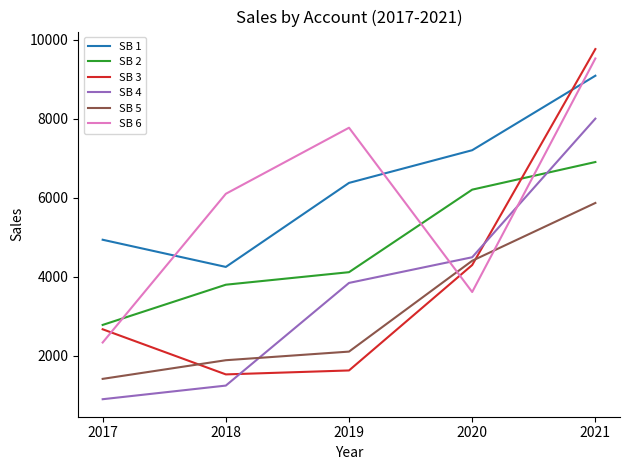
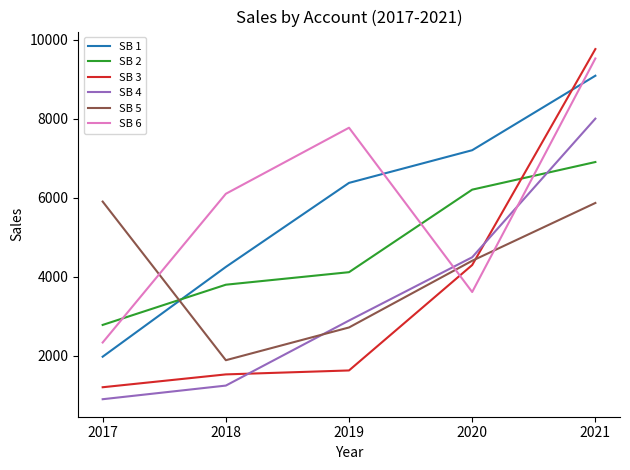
SB 1, 2017: 4900 -> 2000
SB 3, 2017: 2700 -> 1200
SB 5, 2017: 1400 -> 5900
SB 4, 2019: 3800 -> 2900
SB 5, 2019: 2100 -> 2700
